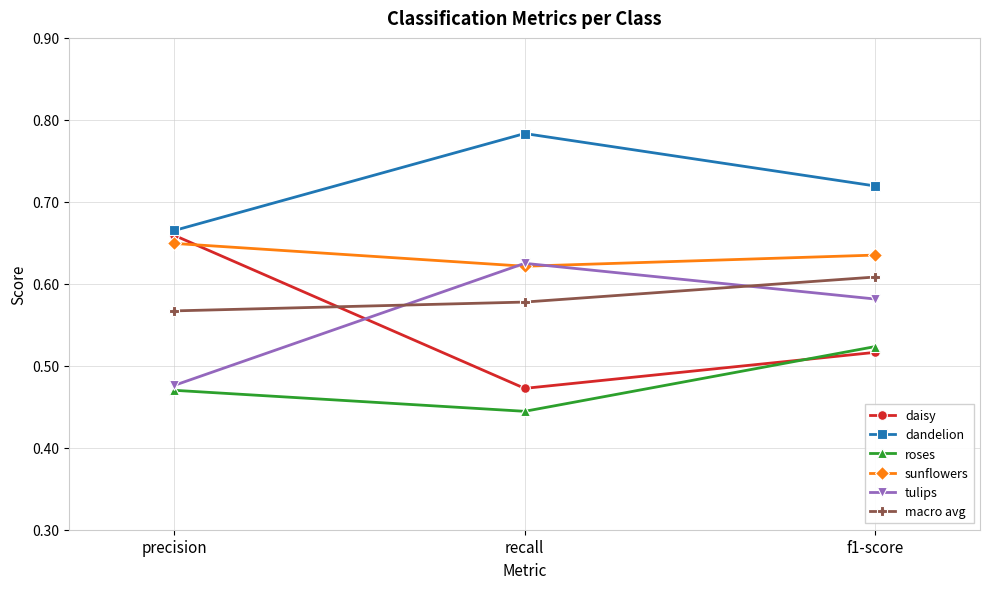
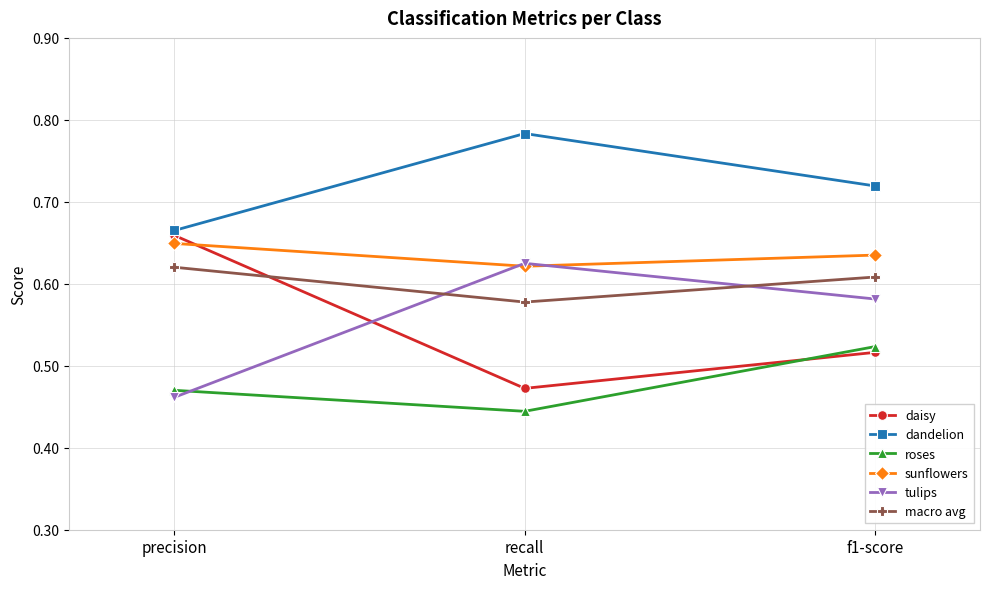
tulips, precision: 0.48 -> 0.46
macro avg, precision: 0.57 -> 0.62
